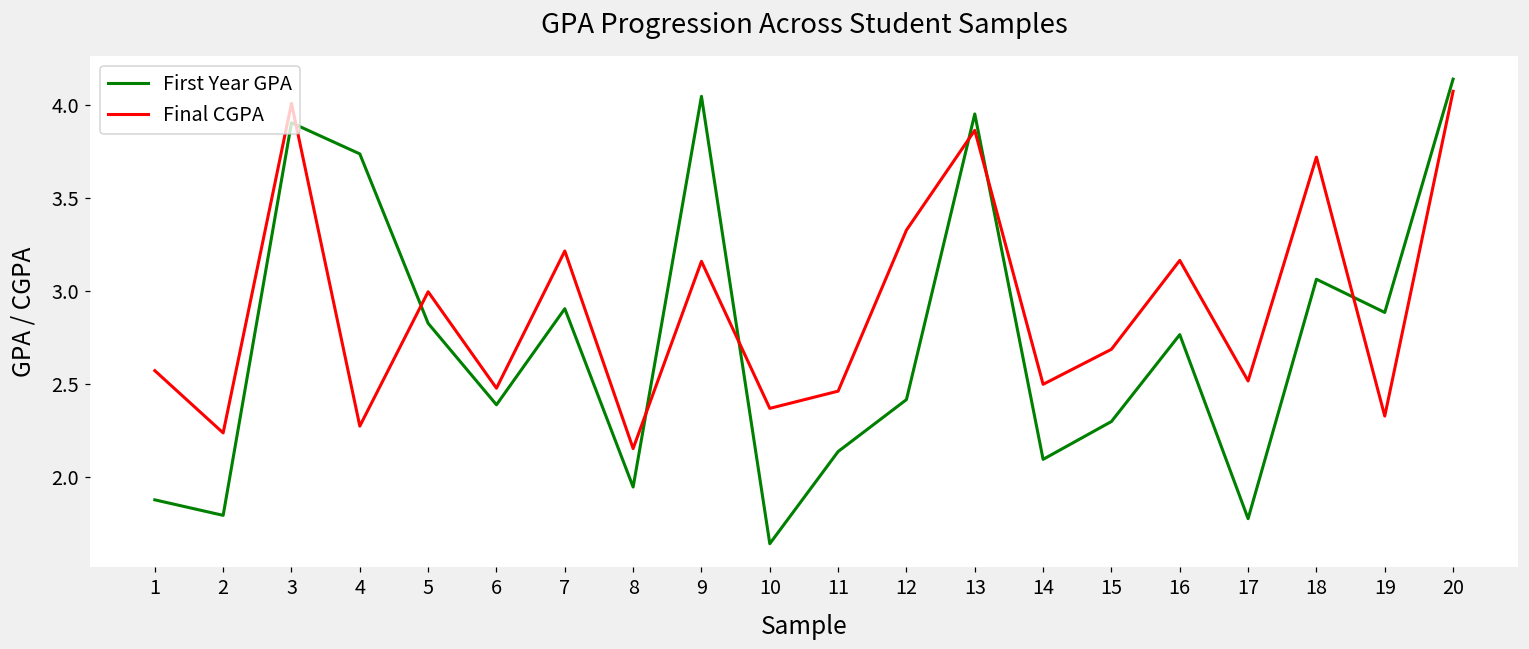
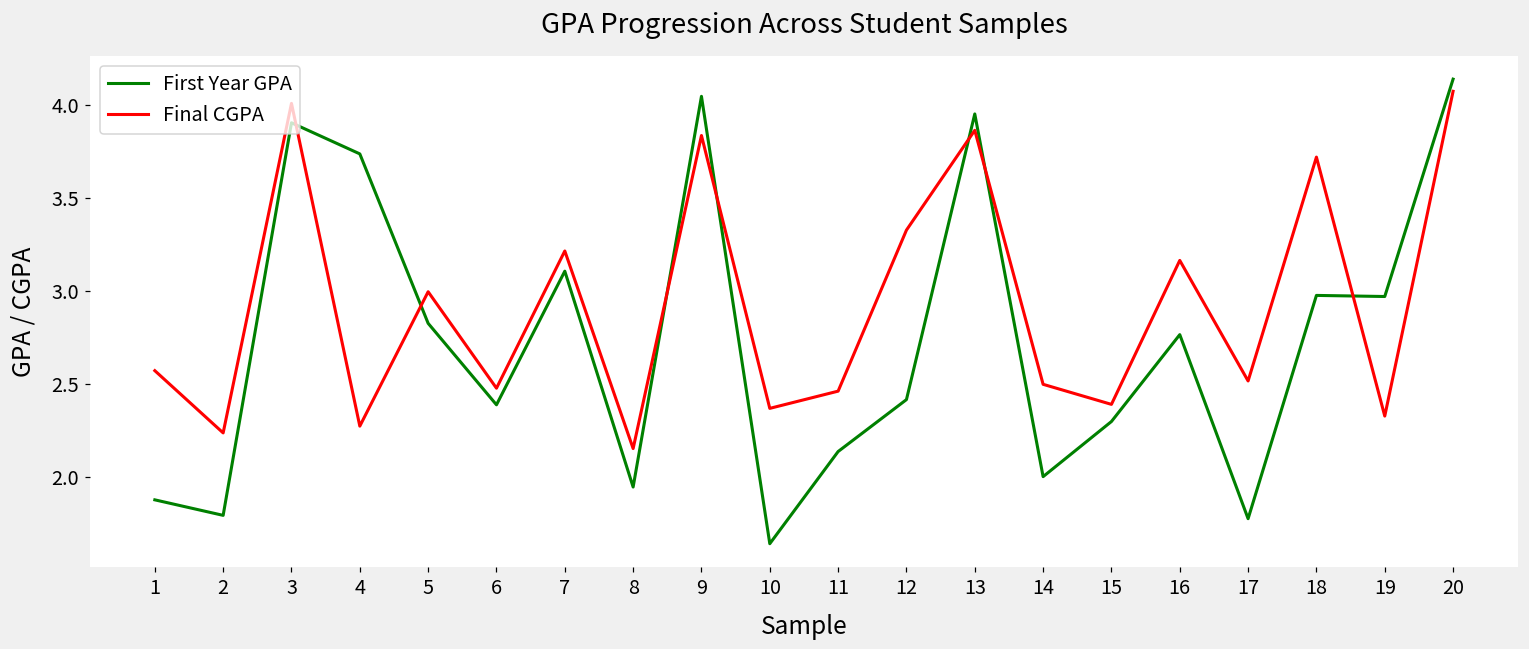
First Year GPA, 7: 2.90 -> 3.11
Final CGPA, 9: 3.16 -> 3.84
First Year GPA, 14: 2.09 -> 2.00
Final CGPA, 15: 2.69 -> 2.39
First Year GPA, 18: 3.06 -> 2.98
First Year GPA, 19: 2.88 -> 2.97
